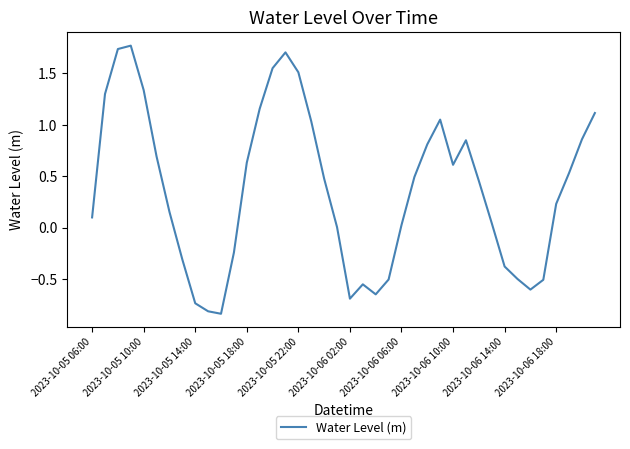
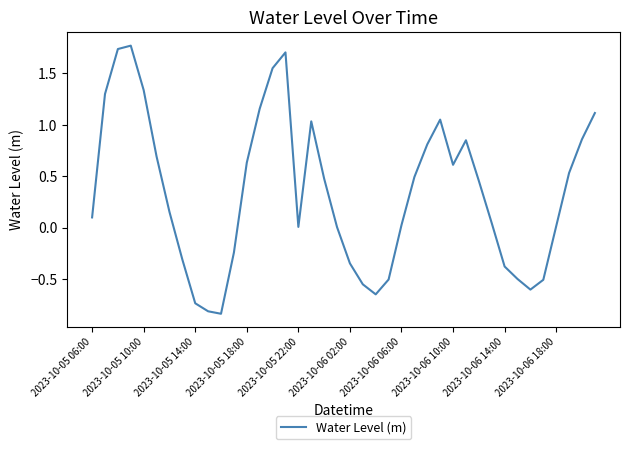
2023-10-05 22:00: 1.51 -> 0.01
2023-10-06 02:00: -0.69 -> -0.34
2023-10-06 18:00: 0.23 -> 0.02
